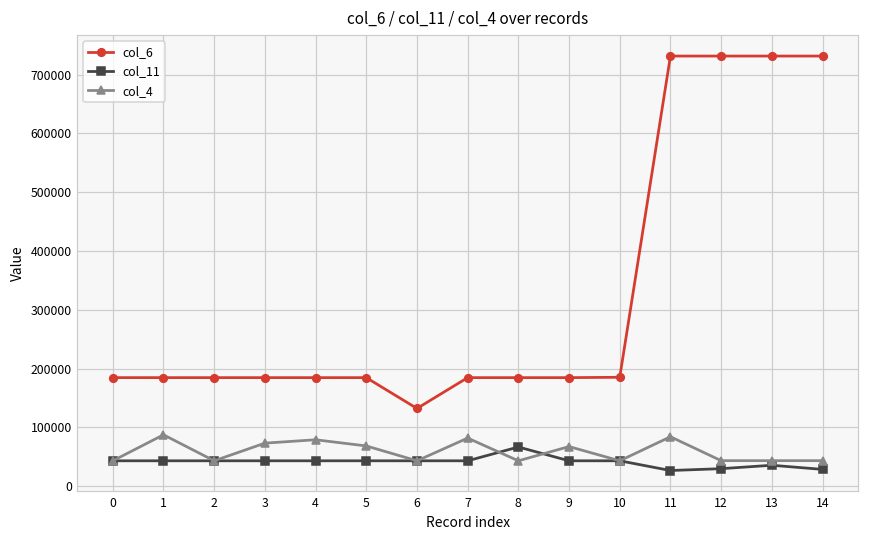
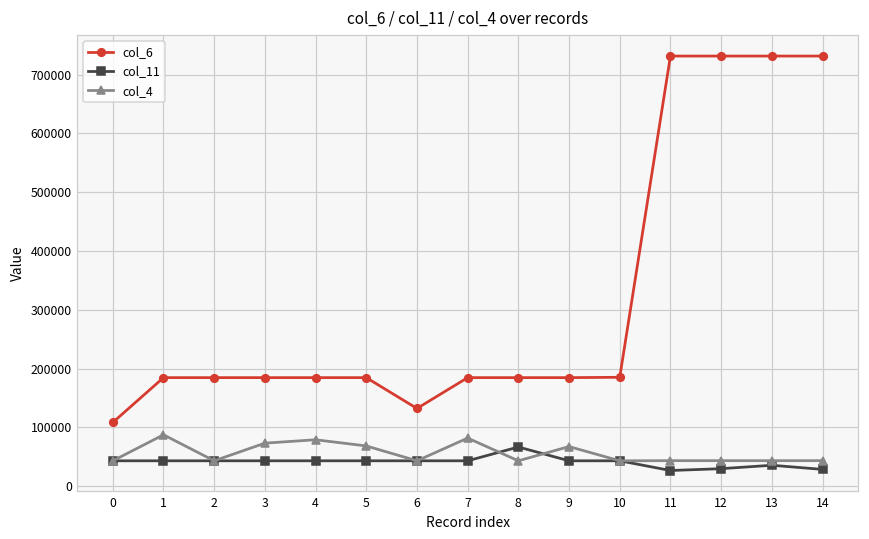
col_6, 0: 180000 -> 110000
col_4, 11: 80000 -> 40000
